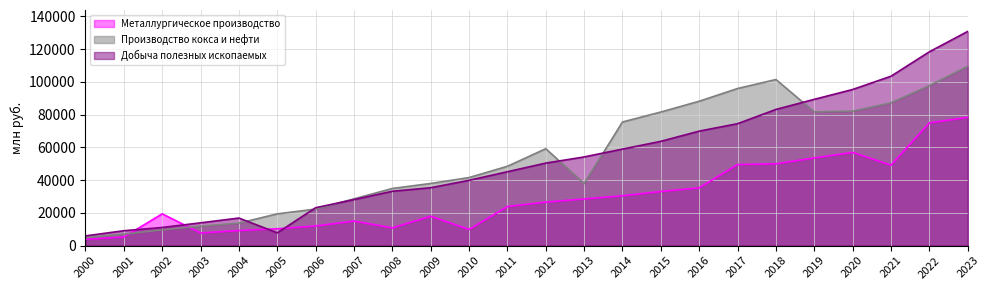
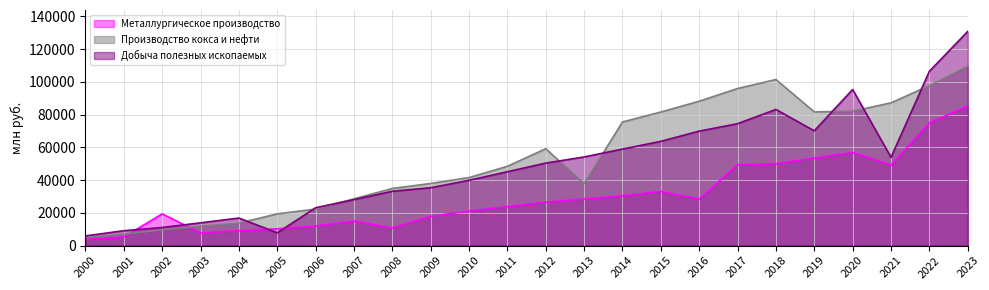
Металлургическое производство, 2010: 10000 -> 21000
Металлургическое производство, 2016: 35000 -> 28000
Добыча полезных ископаемых, 2019: 89000 -> 70000
Добыча полезных ископаемых, 2021: 103000 -> 54000
Добыча полезных ископаемых, 2022: 118000 -> 106000
Металлургическое производство, 2023: 78000 -> 85000
